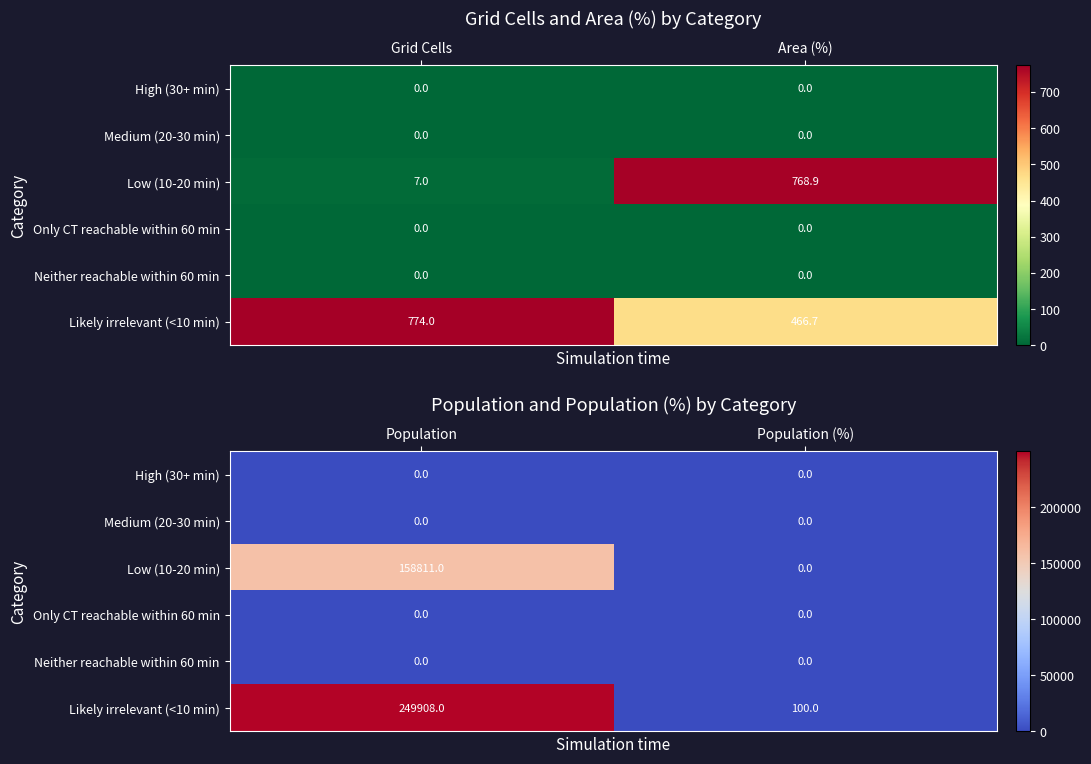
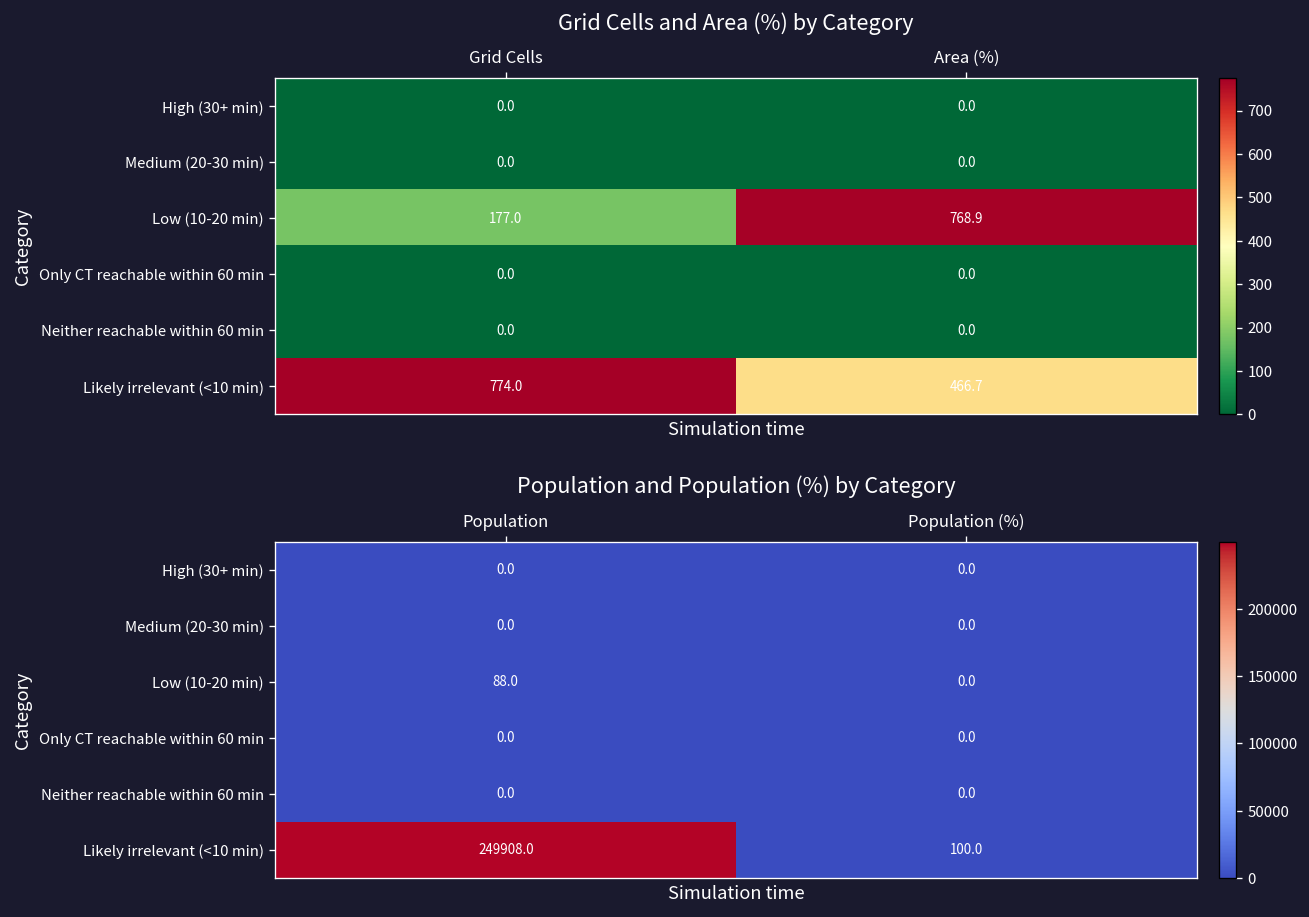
Grid Cells and Area (%) by Category, Low (10-20 min), Grid Cells: 7.0 -> 177.0
Population and Population (%) by Category, Low (10-20 min), Population: 158811.0 -> 88.0
